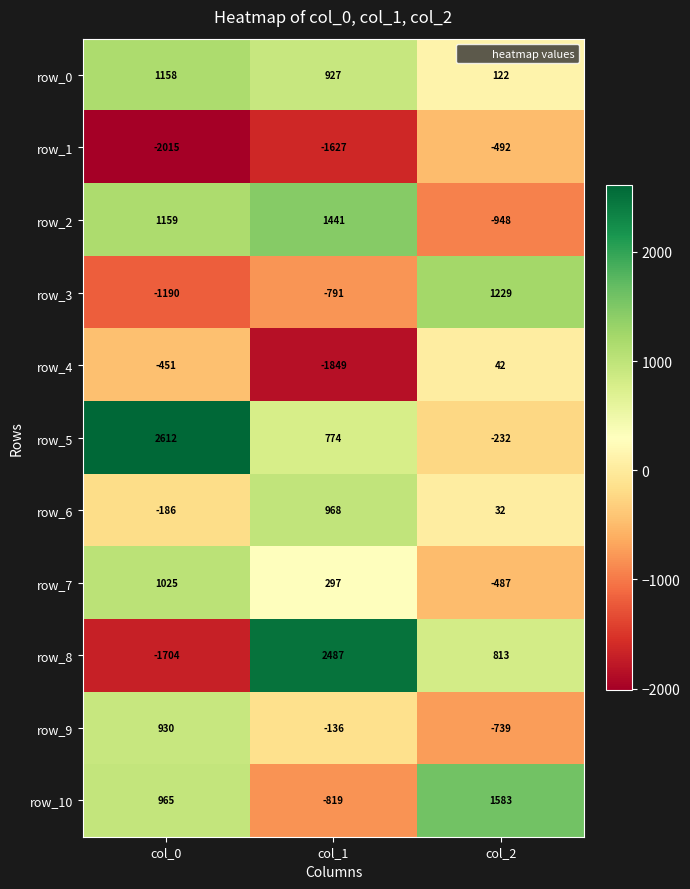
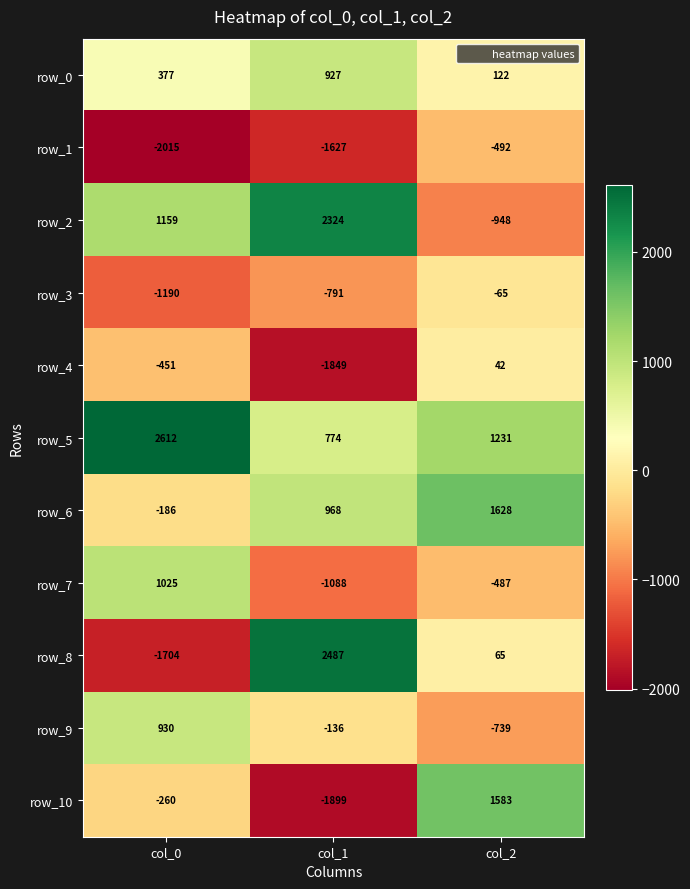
row_0, col_0: 1158 -> 377
row_2, col_1: 1441 -> 2324
row_3, col_2: 1229 -> -65
row_5, col_2: -232 -> 1231
row_6, col_2: 32 -> 1628
row_7, col_1: 297 -> -1088
row_8, col_2: 813 -> 65
row_10, col_0: 965 -> -260
row_10, col_1: -819 -> -1899
